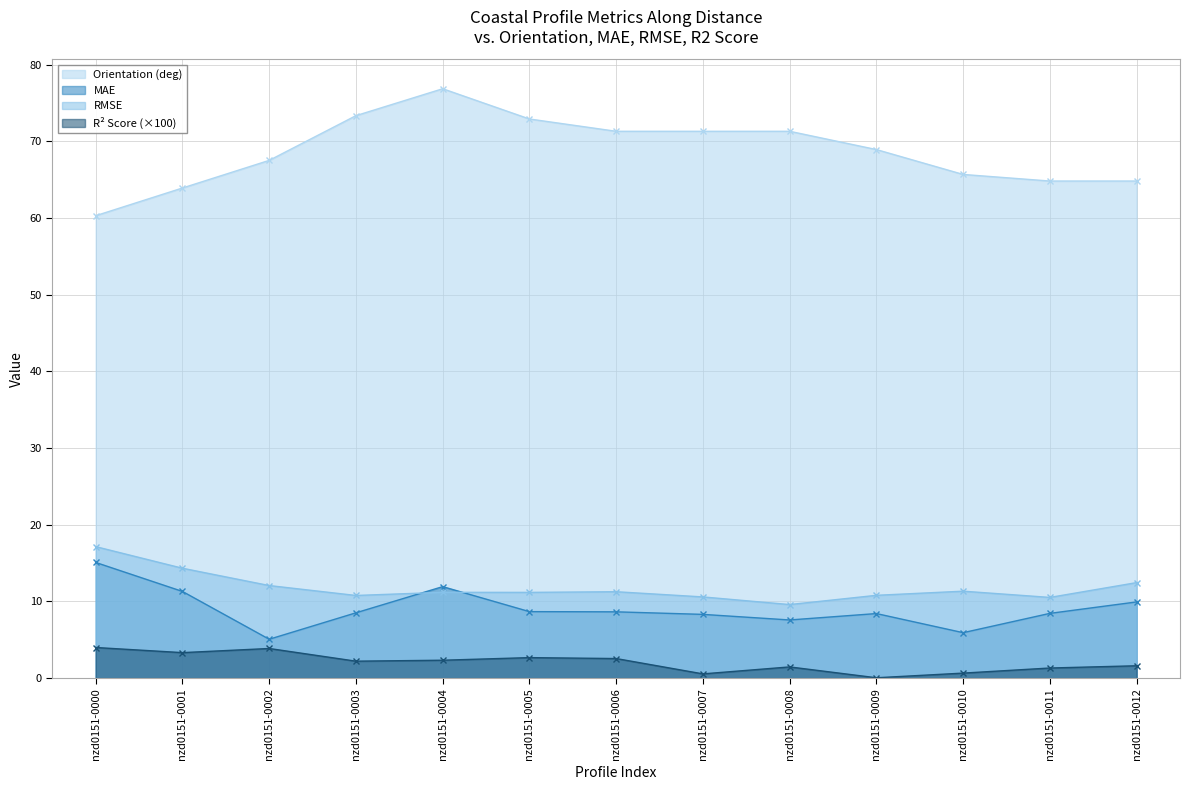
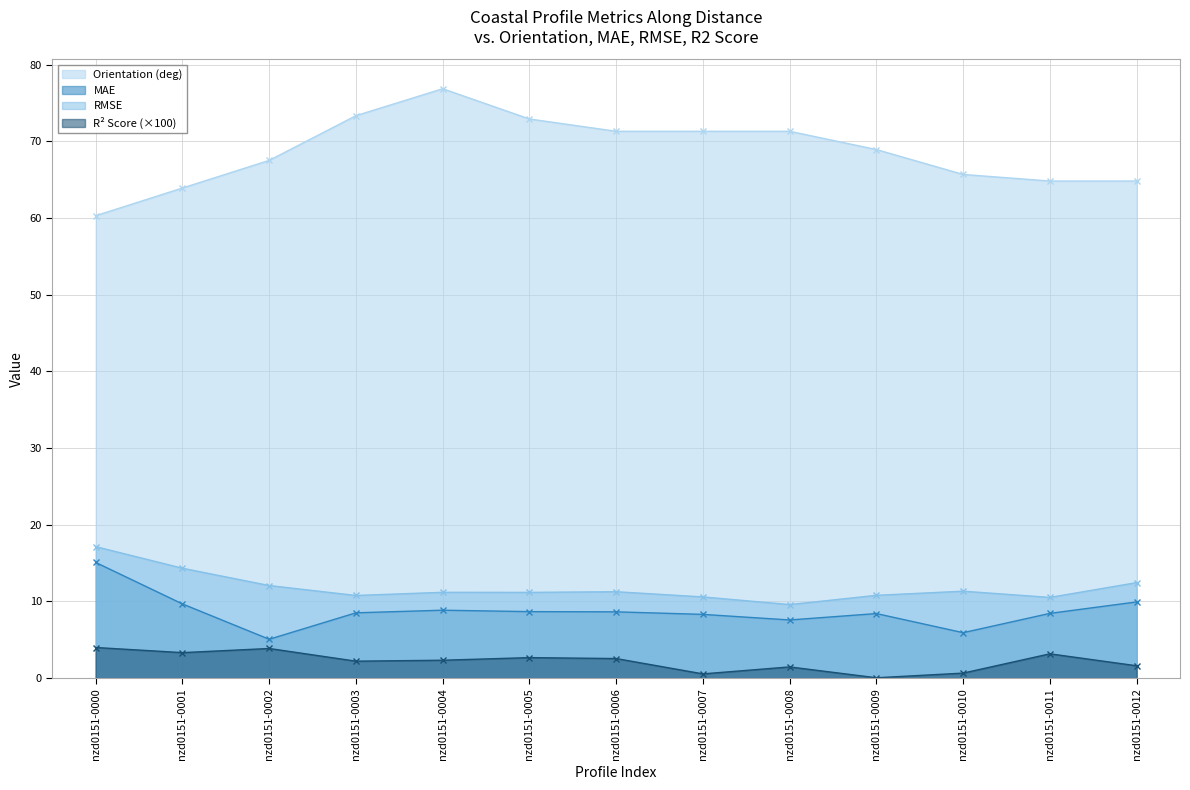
MAE, nzd0151-0001: 11 -> 10
MAE, nzd0151-0004: 12 -> 9
R² Score (×100), nzd0151-0011: 1 -> 3
